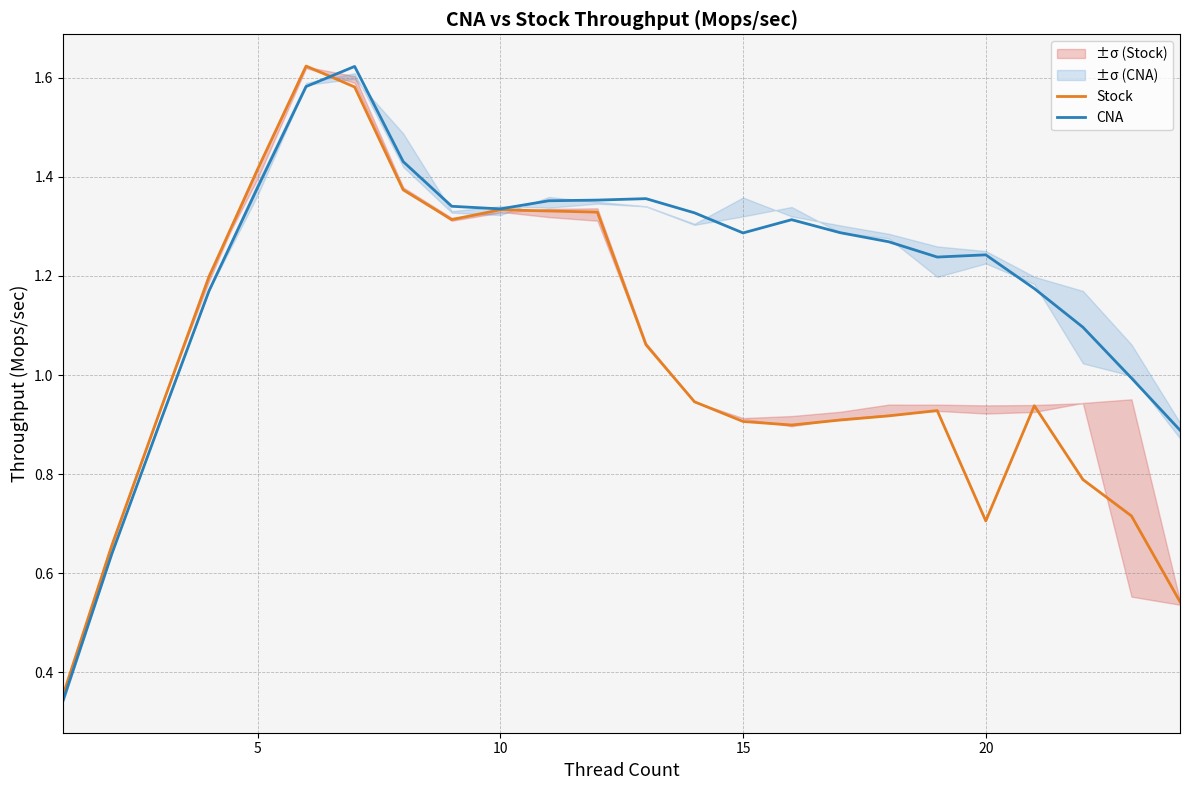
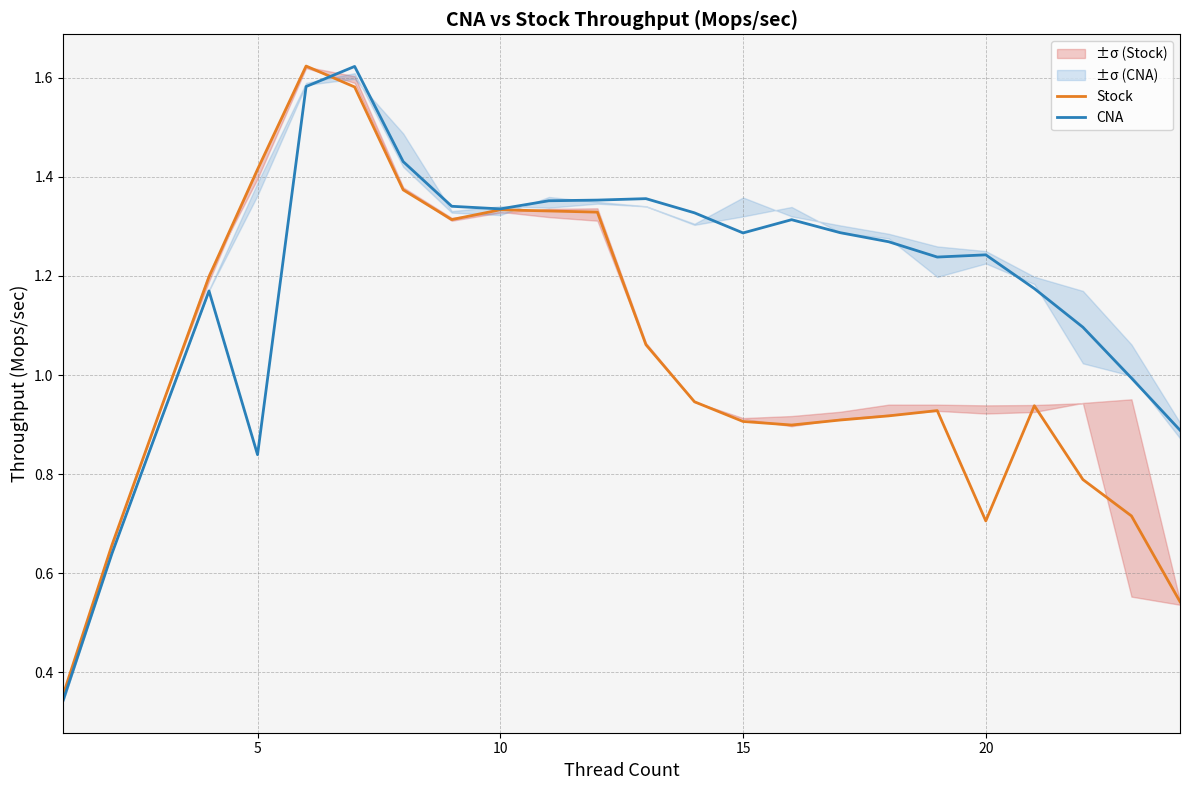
CNA, 5: 1.38 -> 0.84
